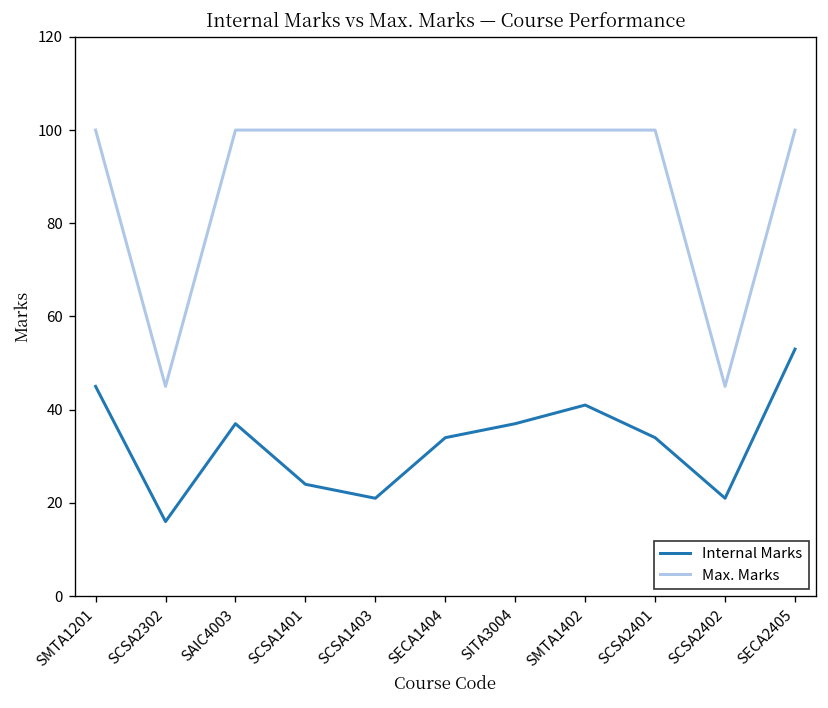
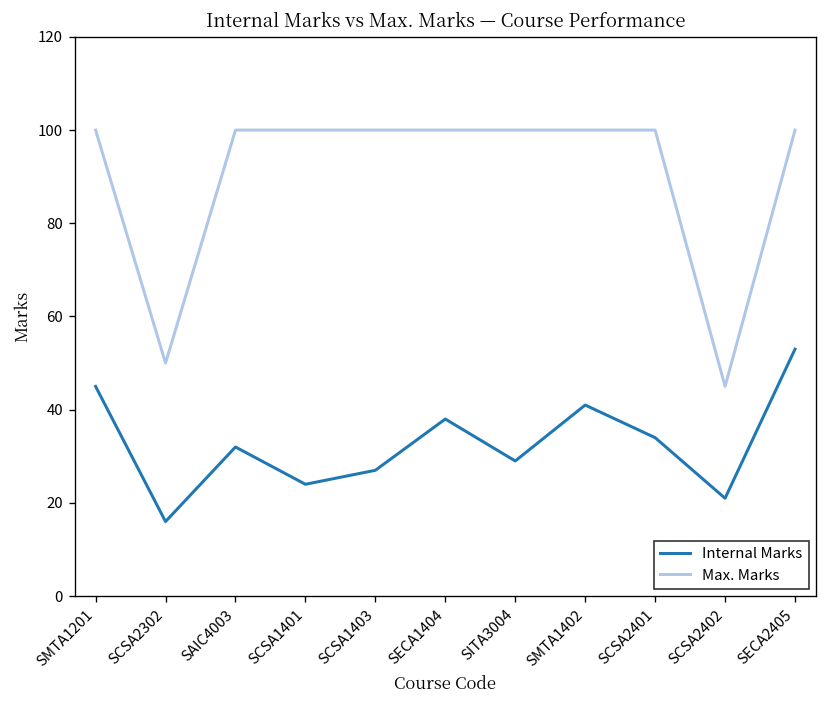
Max. Marks, SCSA2302: 45 -> 50
Internal Marks, SAIC4003: 37 -> 32
Internal Marks, SCSA1403: 21 -> 27
Internal Marks, SECA1404: 34 -> 38
Internal Marks, SITA3004: 37 -> 29
